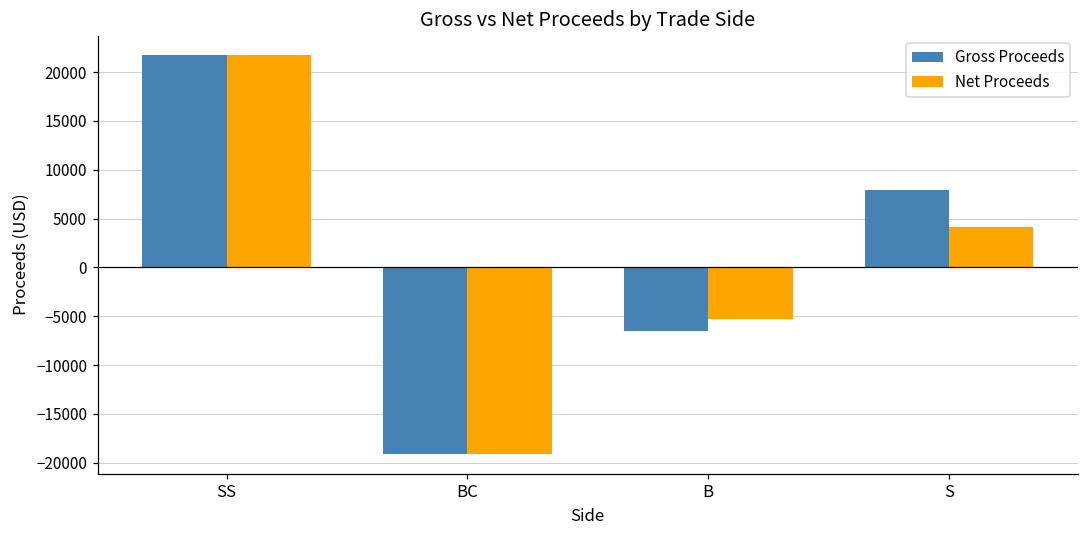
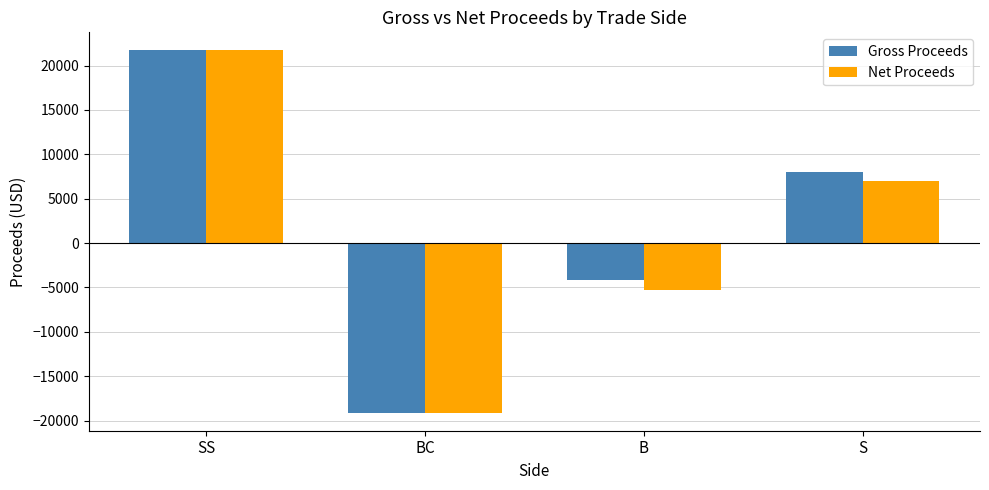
Gross Proceeds, B: -6000 -> -4000
Net Proceeds, S: 4000 -> 7000
